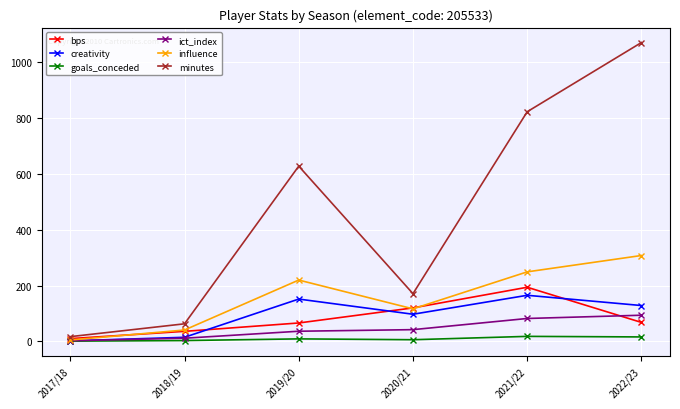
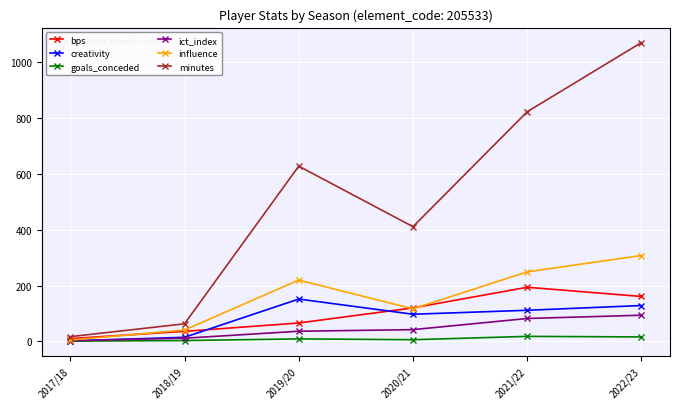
minutes, 2020/21: 170 -> 410
creativity, 2021/22: 170 -> 110
bps, 2022/23: 70 -> 160
